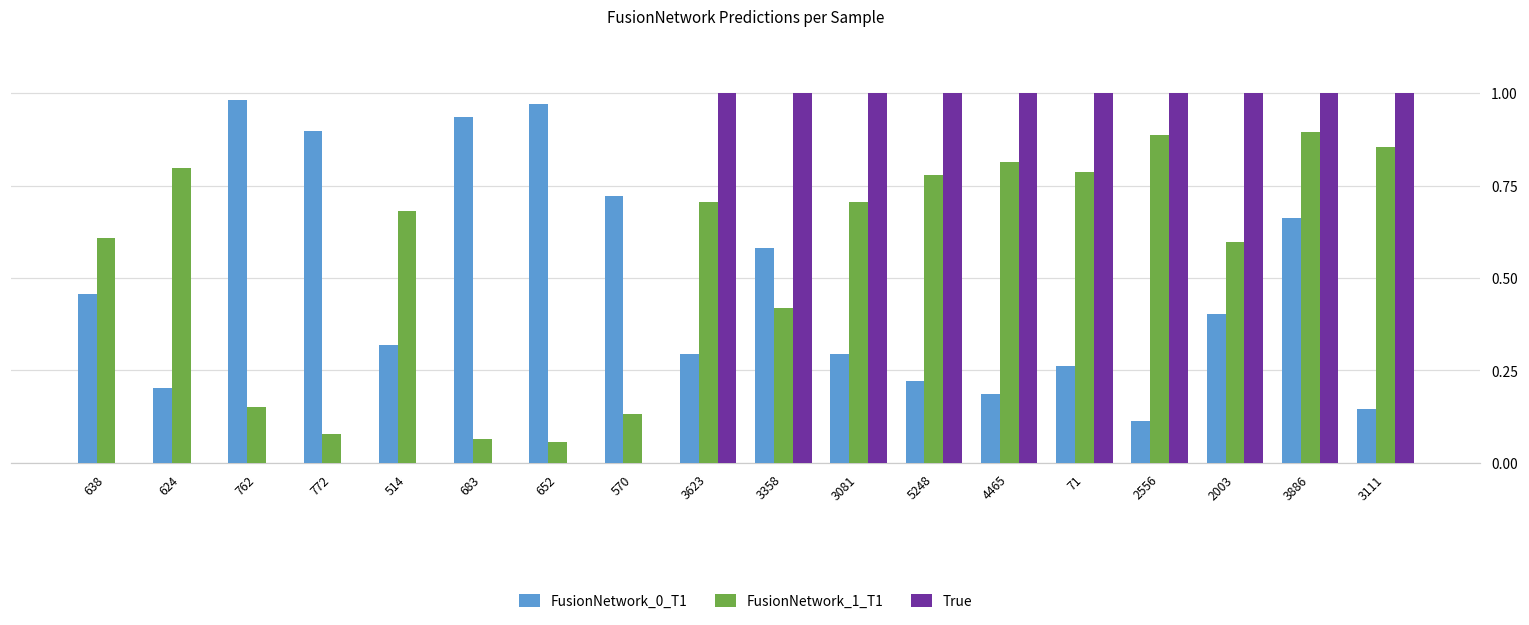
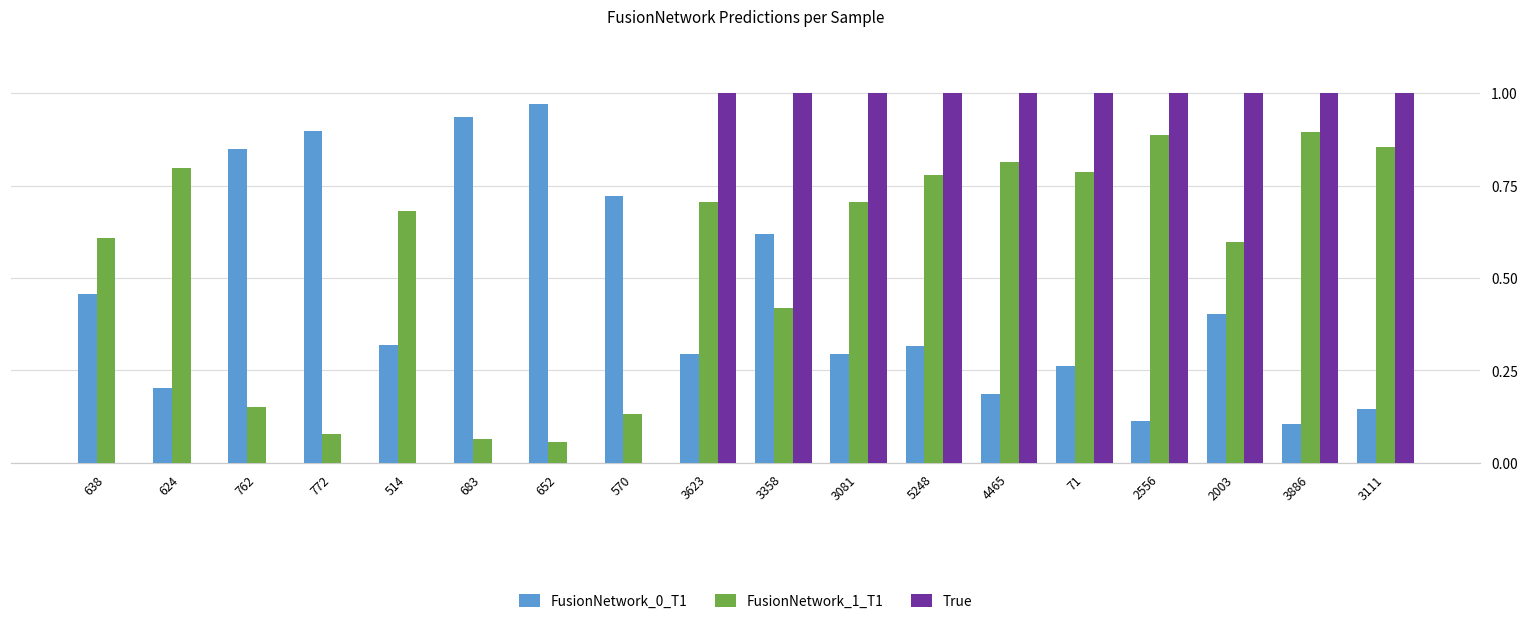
FusionNetwork_0_T1, 762: 0.98 -> 0.85
FusionNetwork_0_T1, 3358: 0.58 -> 0.62
FusionNetwork_0_T1, 5248: 0.22 -> 0.32
FusionNetwork_0_T1, 3886: 0.66 -> 0.11
